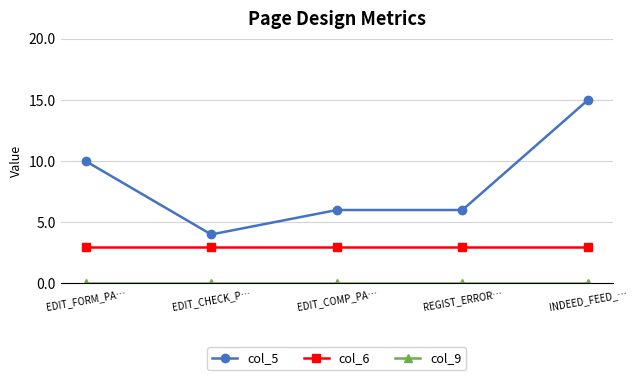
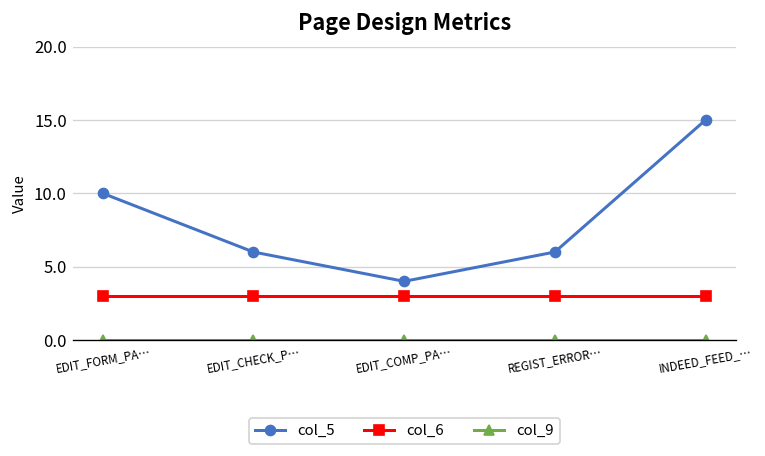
col_5, EDIT_CHECK_P…: 4 -> 6
col_5, EDIT_COMP_PA…: 6 -> 4
